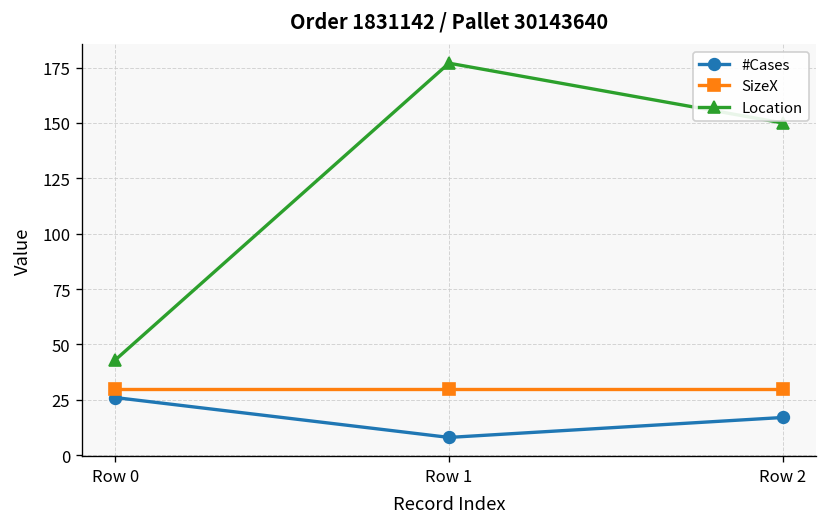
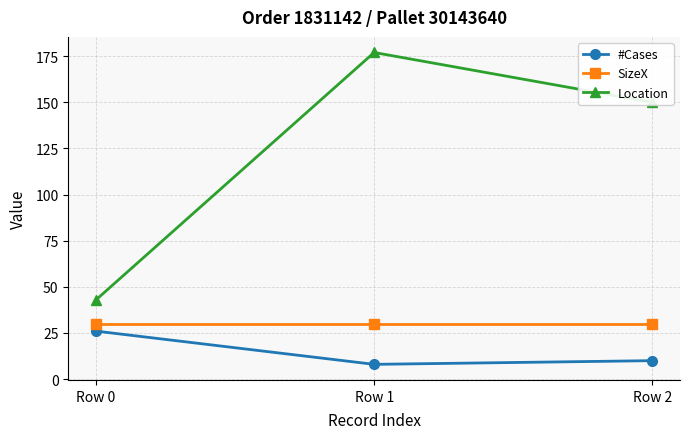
#Cases, Row 2: 17 -> 10
